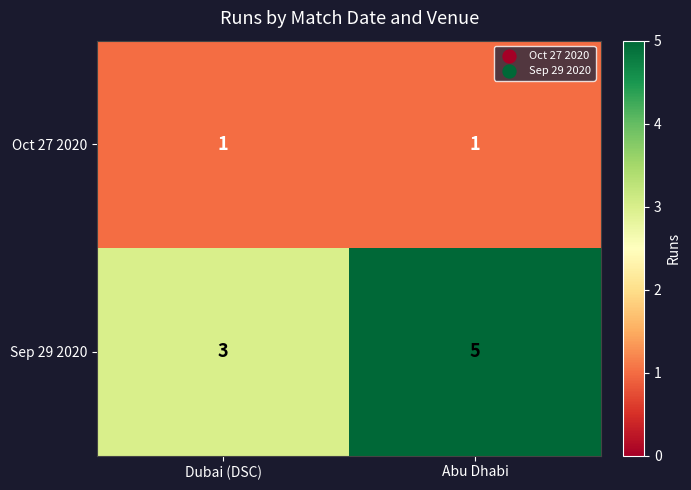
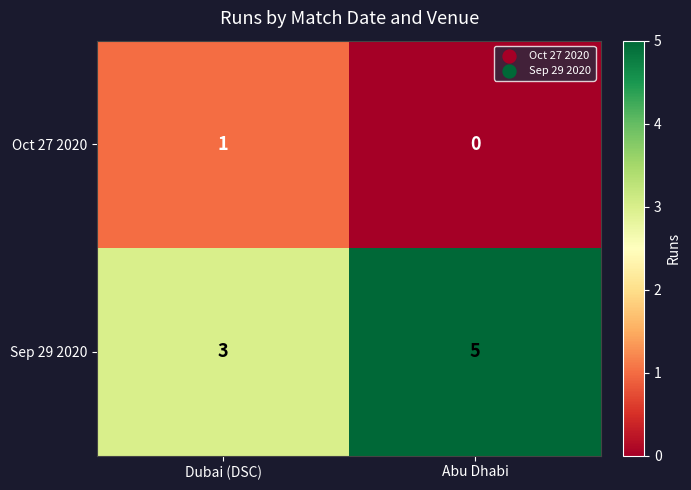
Oct 27 2020, Abu Dhabi: 1 -> 0
